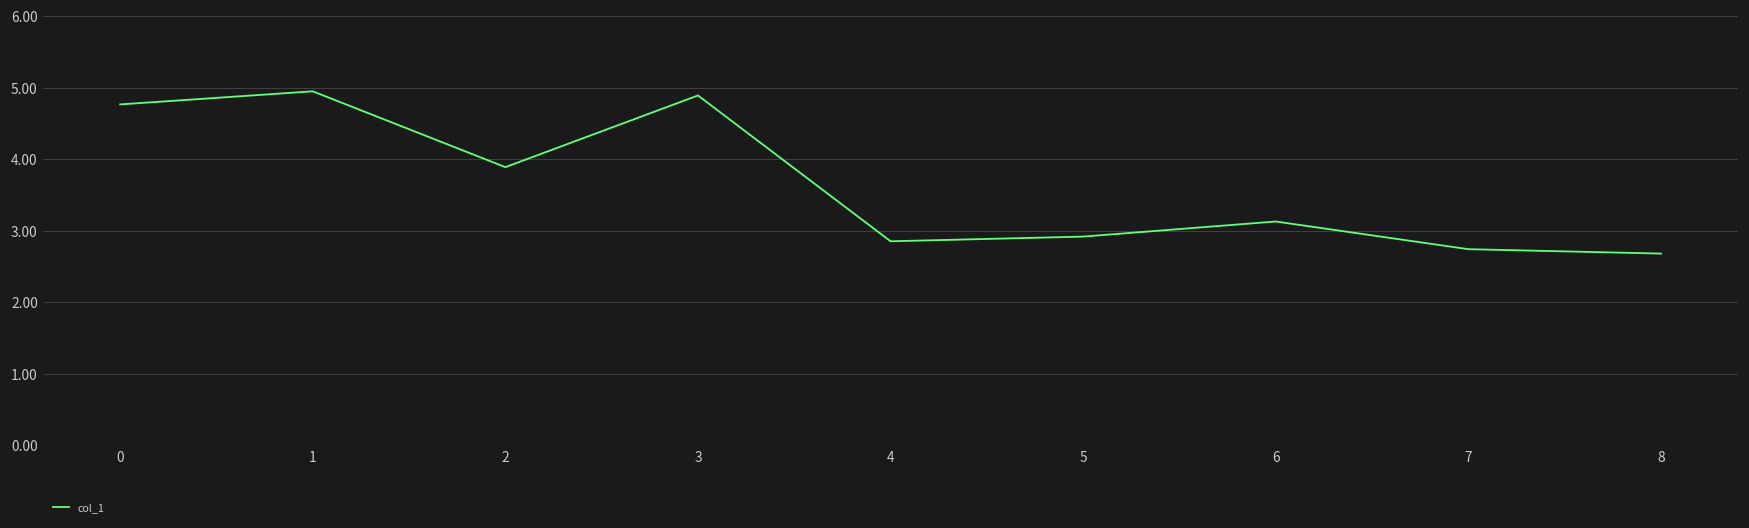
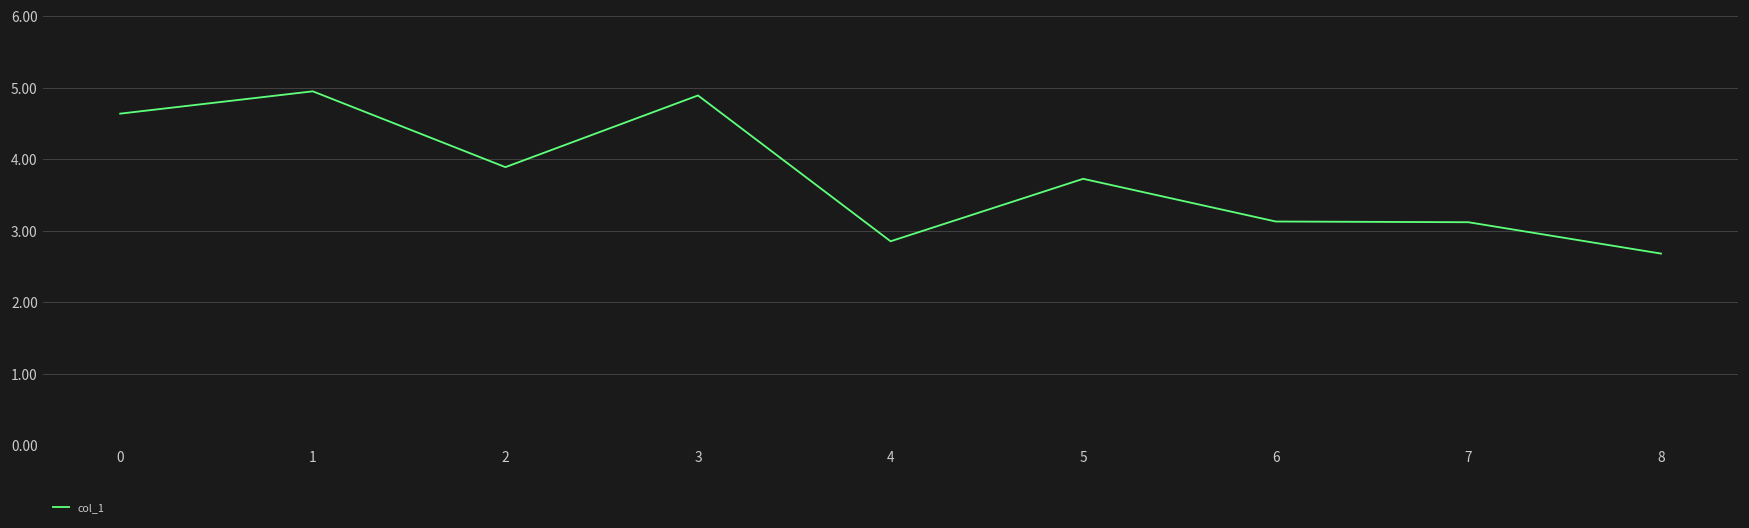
0: 4.8 -> 4.6
5: 2.9 -> 3.7
7: 2.7 -> 3.1
